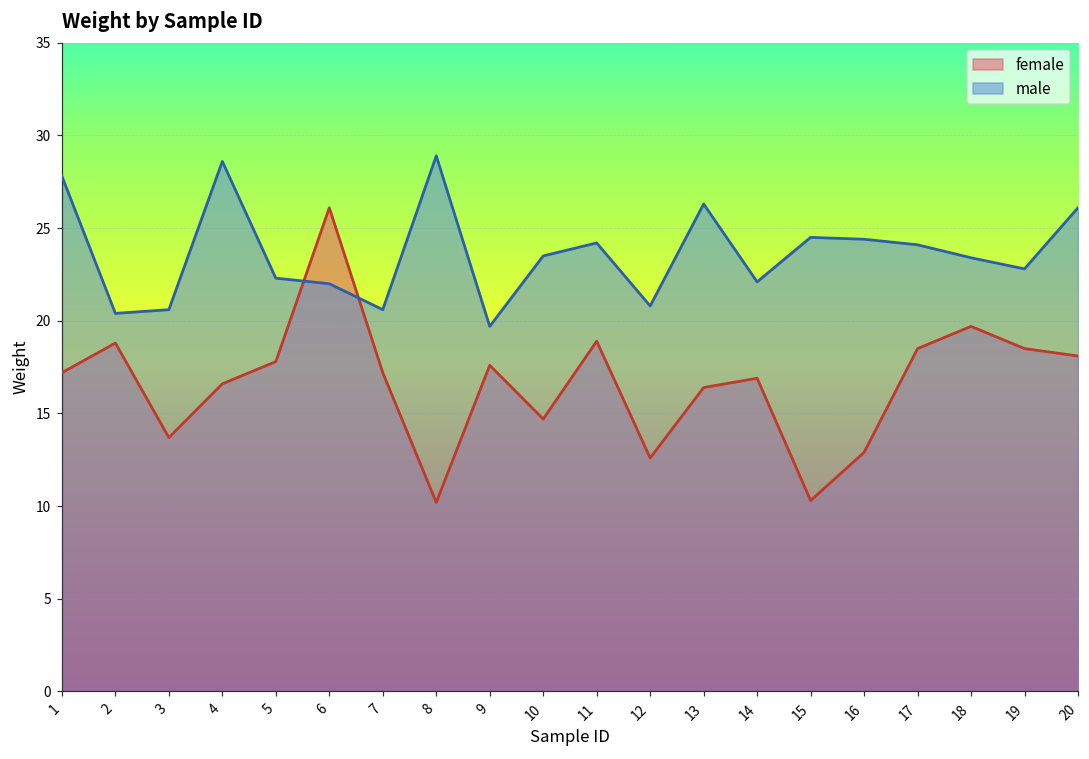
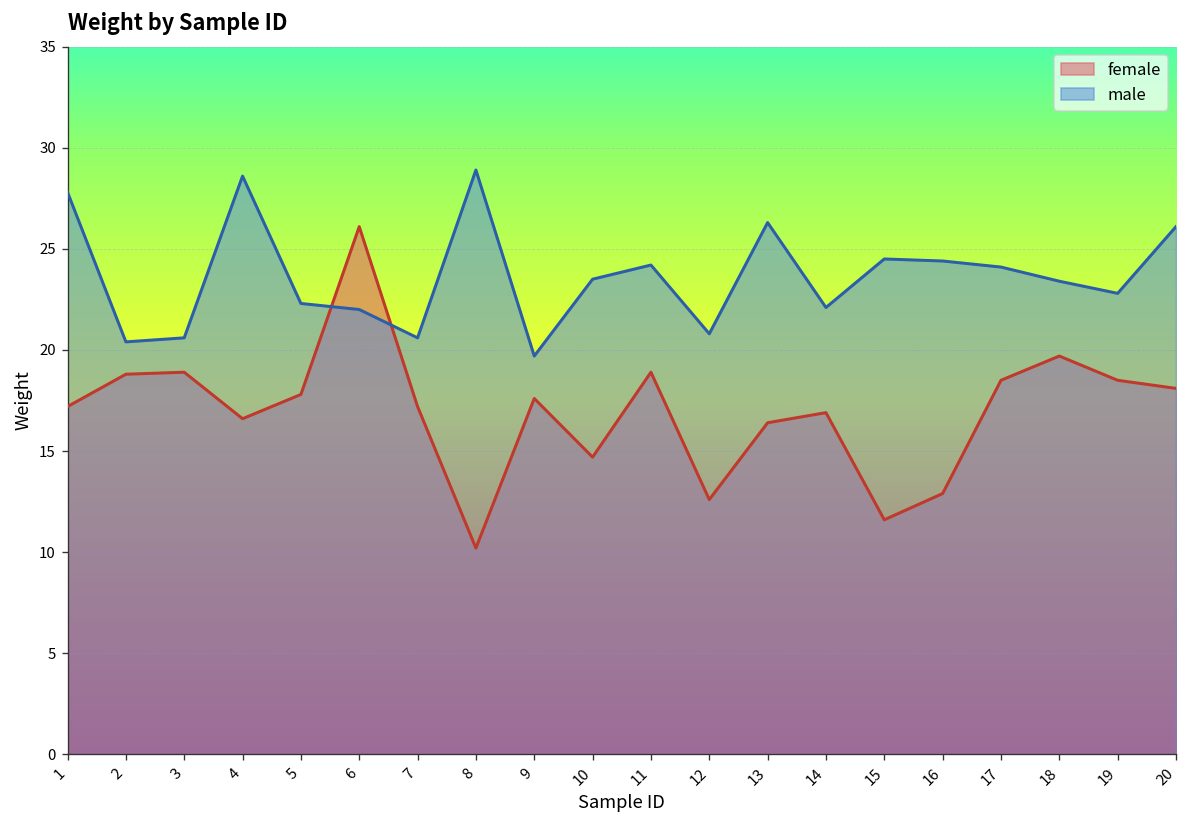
female, 3: 13.7 -> 18.9
female, 15: 10.3 -> 11.6
